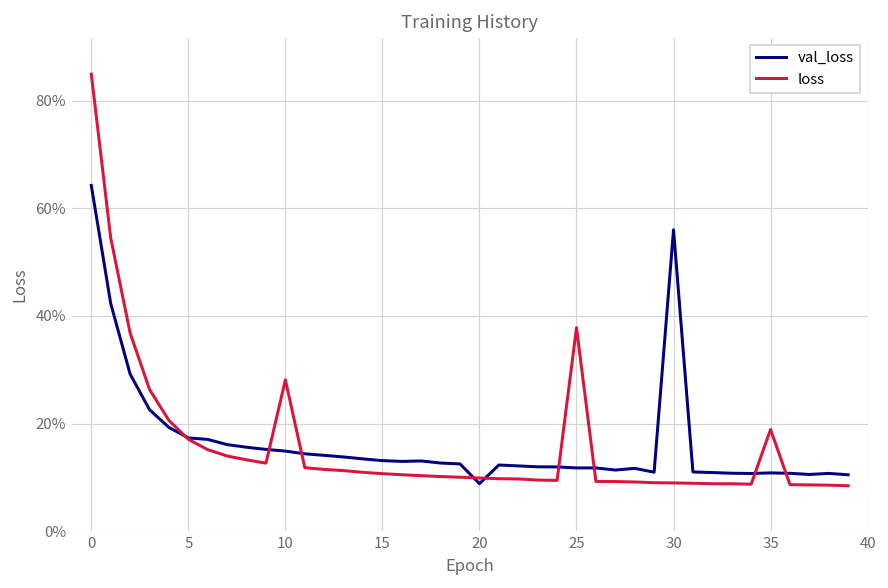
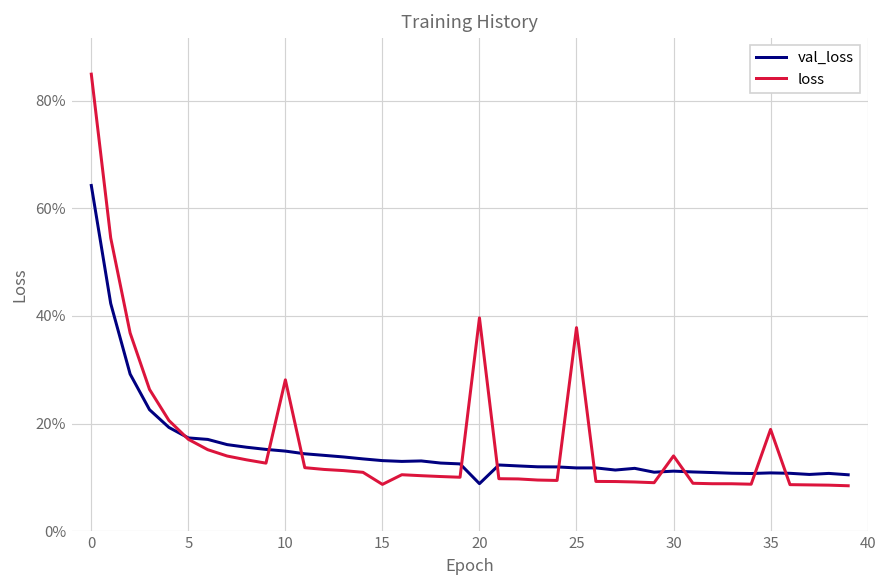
loss, 15: 11% -> 9%
loss, 20: 10% -> 40%
val_loss, 30: 56% -> 11%
loss, 30: 9% -> 14%
